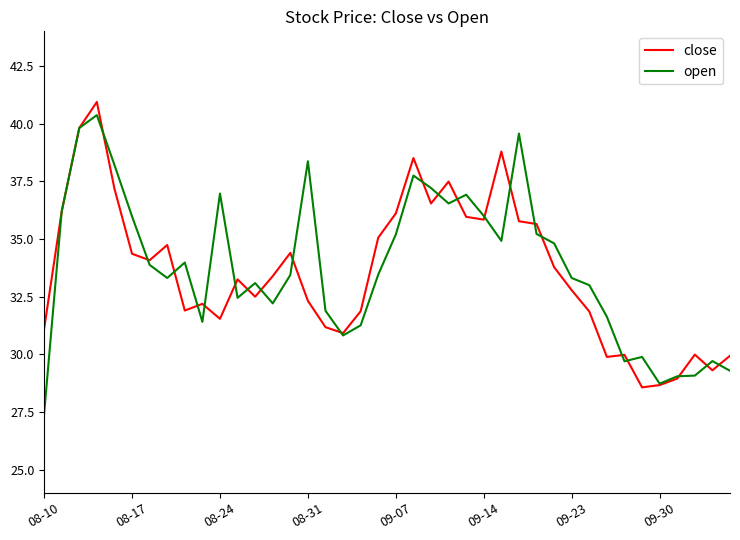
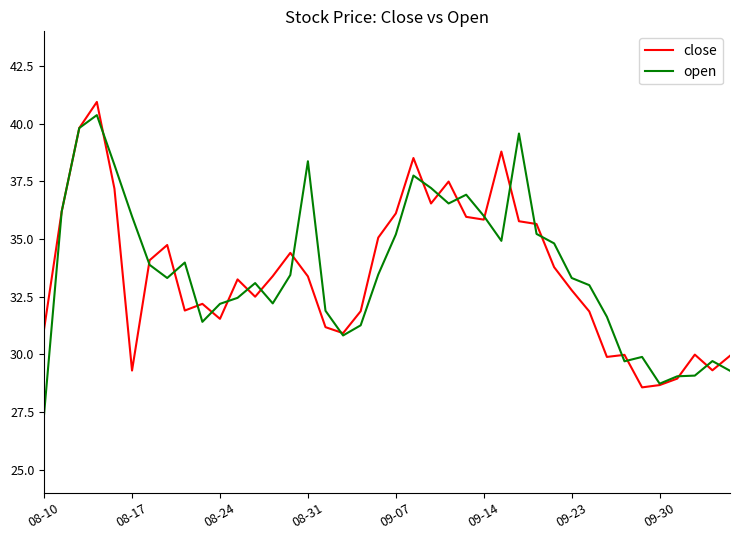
close, 08-17: 34.4 -> 29.3
open, 08-24: 37.0 -> 32.2
close, 08-31: 32.3 -> 33.4
